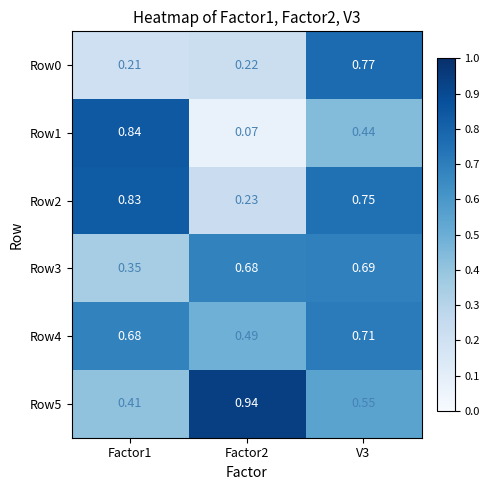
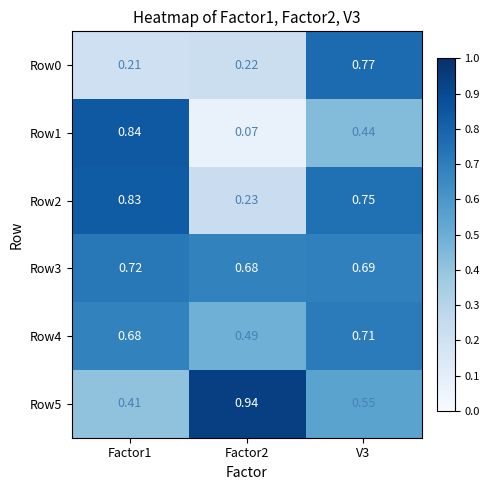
Row3, Factor1: 0.35 -> 0.72
